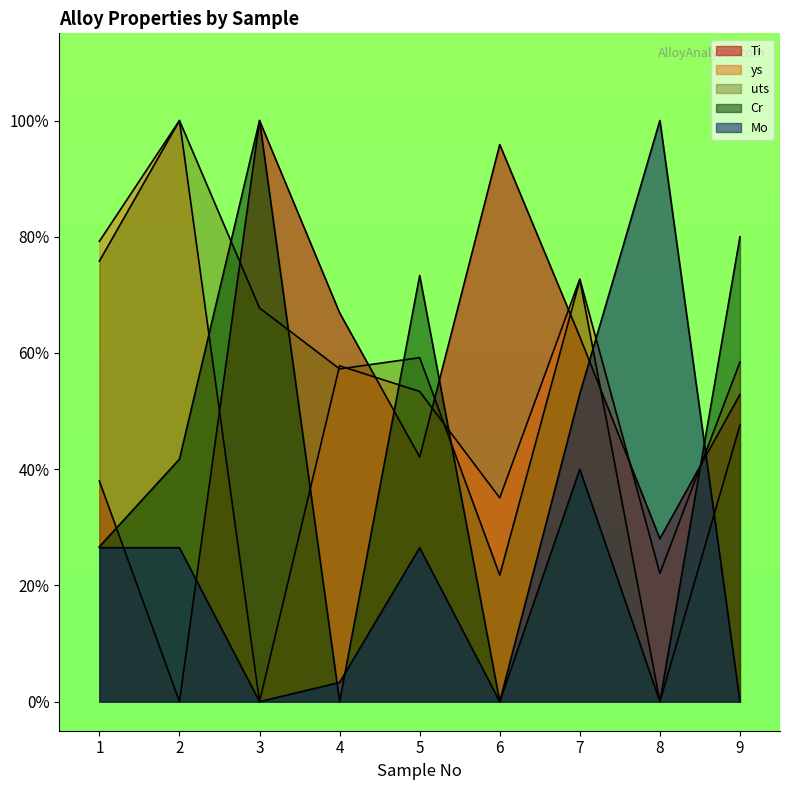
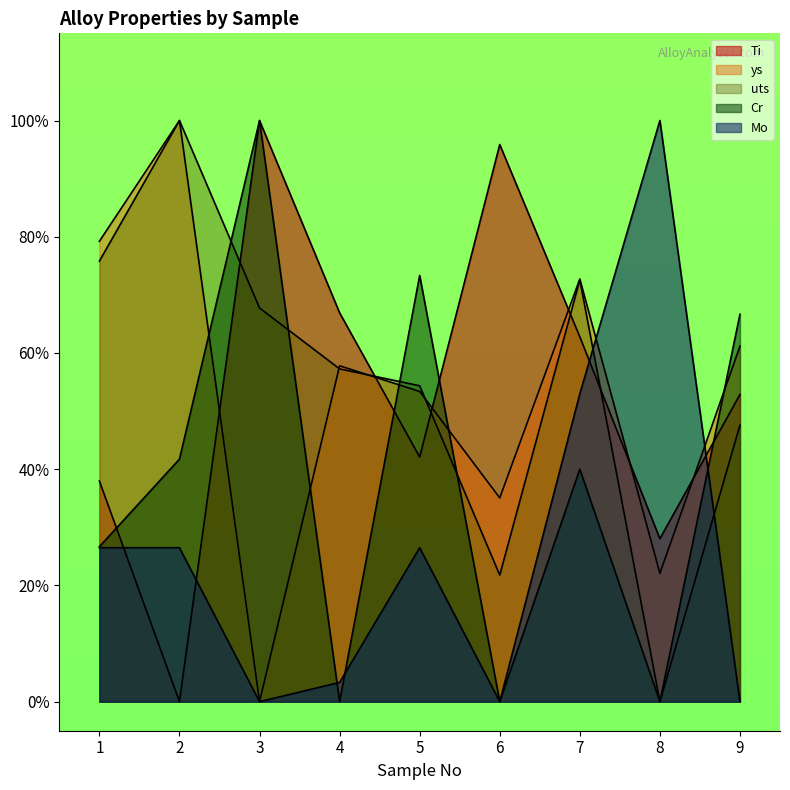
uts, 5: 59% -> 54%
ys, 9: 58% -> 61%
Cr, 9: 80% -> 67%
